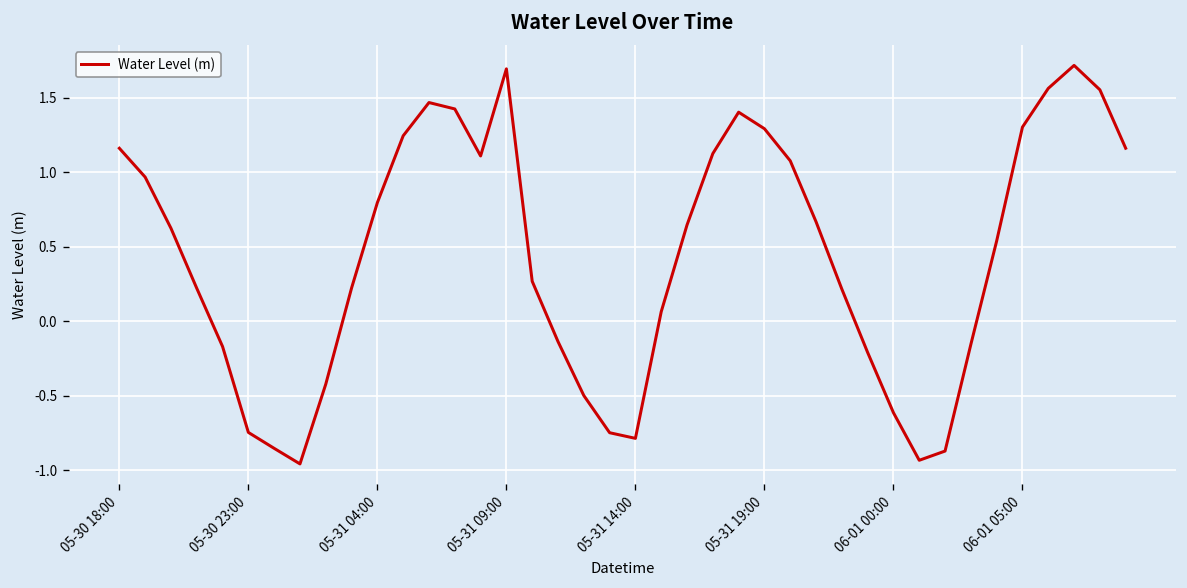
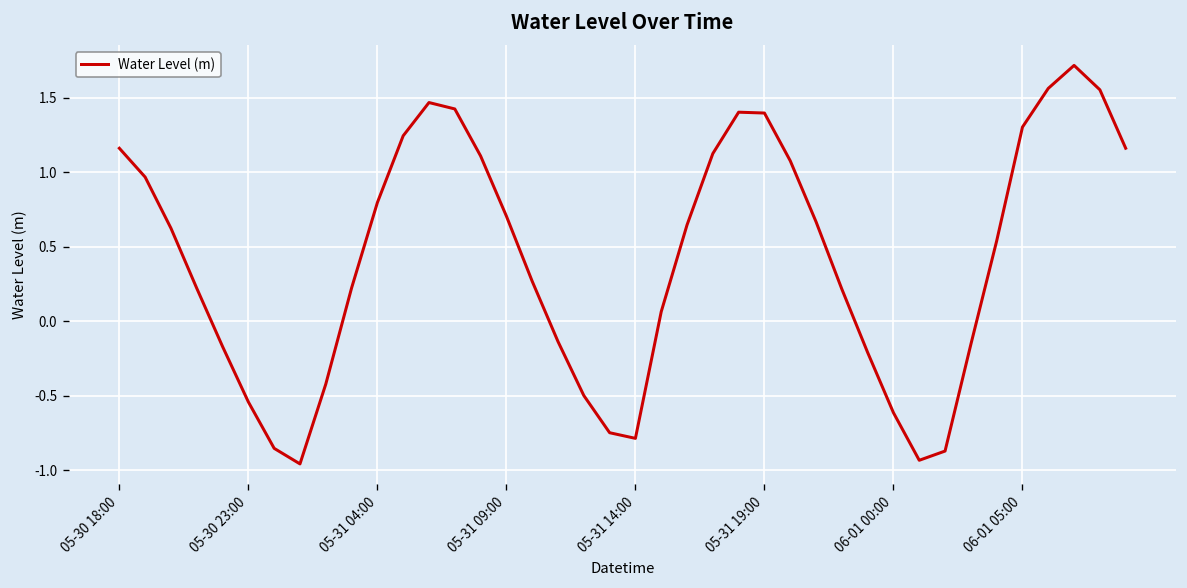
05-30 23:00: -0.75 -> -0.54
05-31 09:00: 1.69 -> 0.70
05-31 19:00: 1.29 -> 1.40
